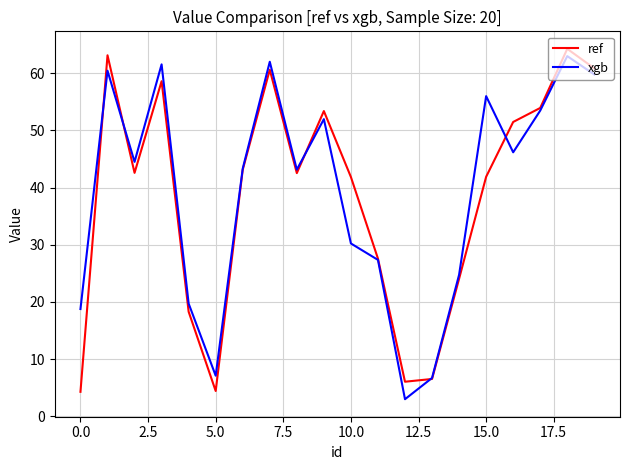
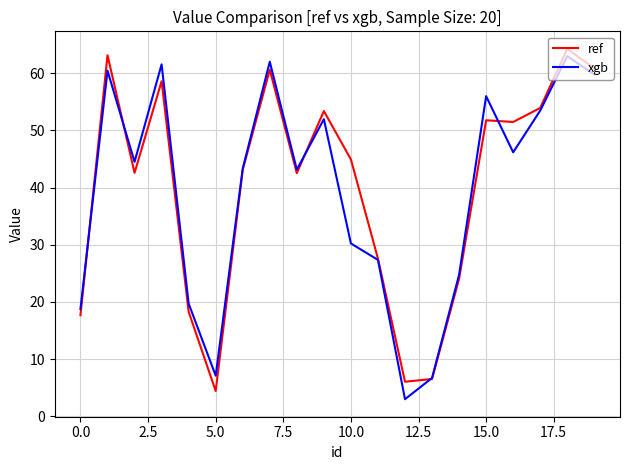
ref, 0.0: 4 -> 18
ref, 10.0: 42 -> 45
ref, 15.0: 42 -> 52
